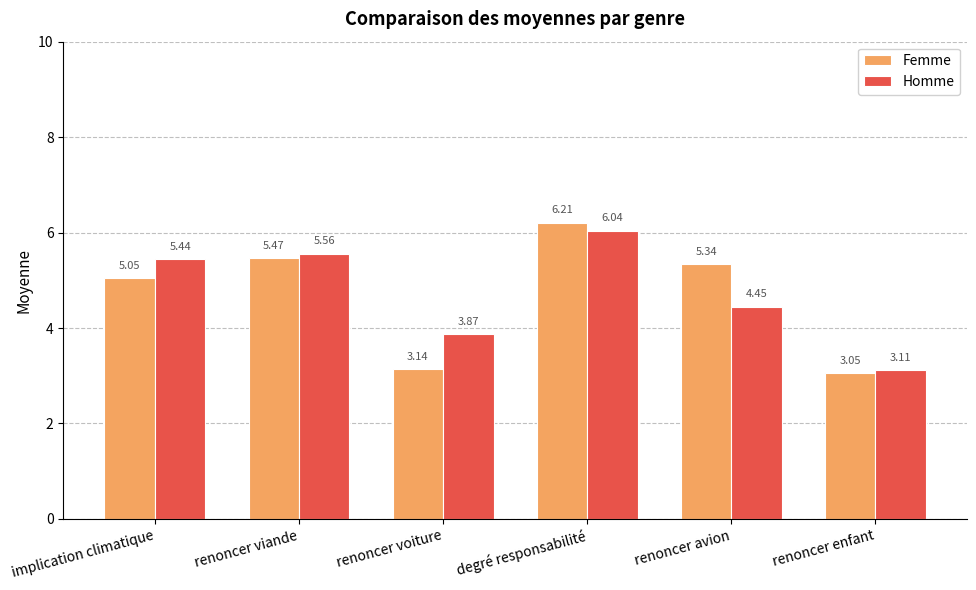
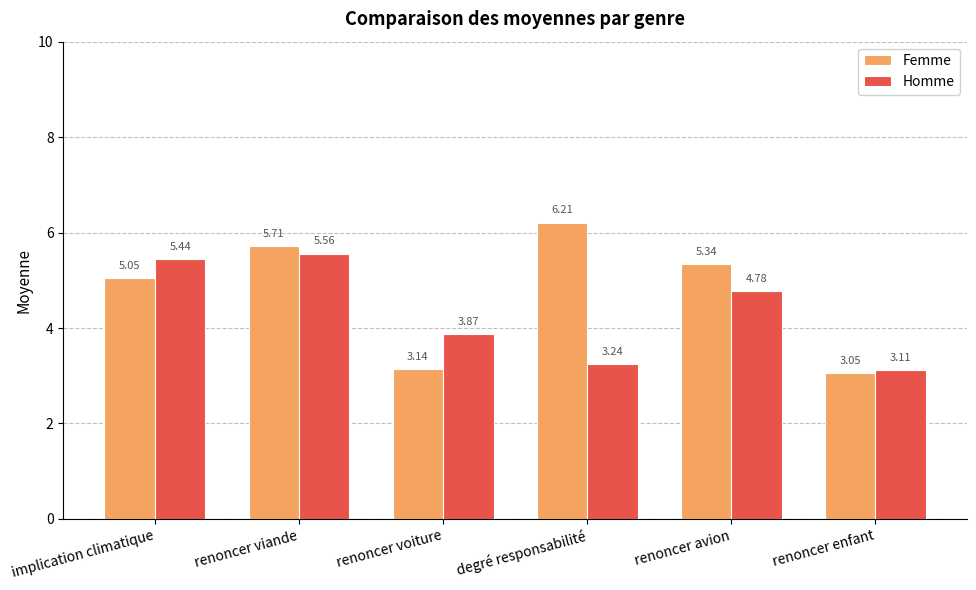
Femme, renoncer viande: 5.47 -> 5.71
Homme, degré responsabilité: 6.04 -> 3.24
Homme, renoncer avion: 4.45 -> 4.78
